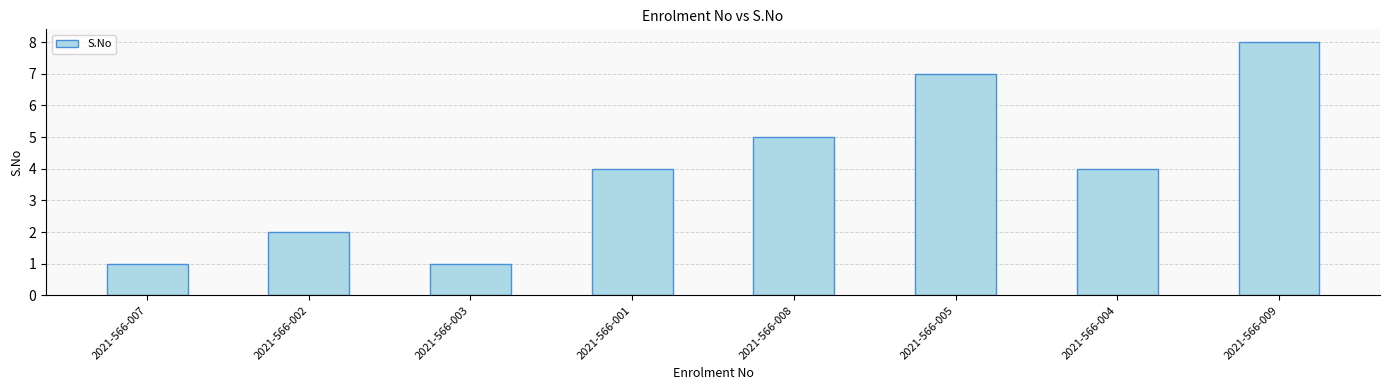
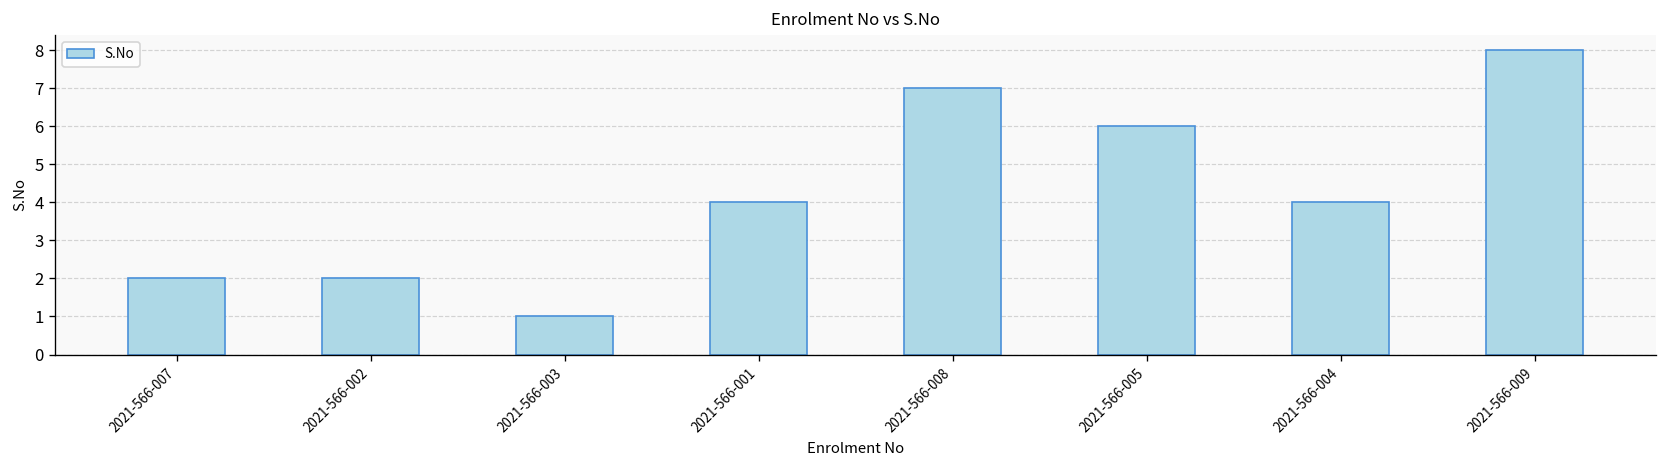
2021-566-007: 1 -> 2
2021-566-008: 5 -> 7
2021-566-005: 7 -> 6
